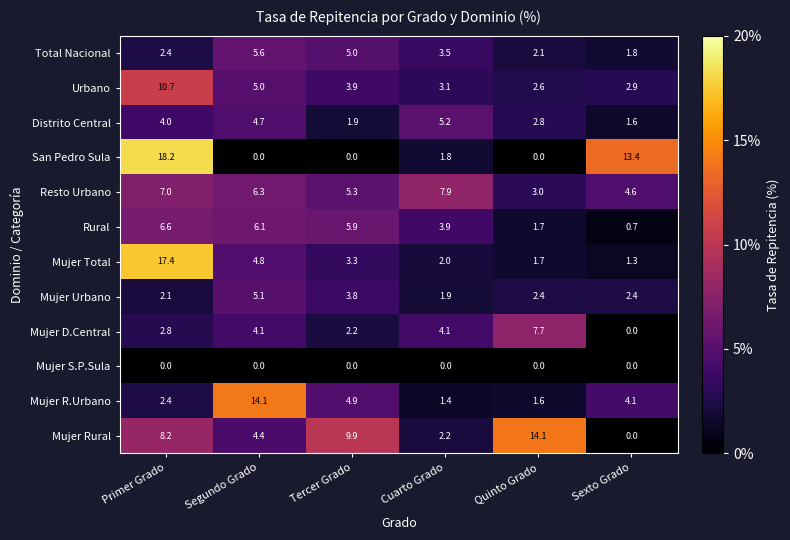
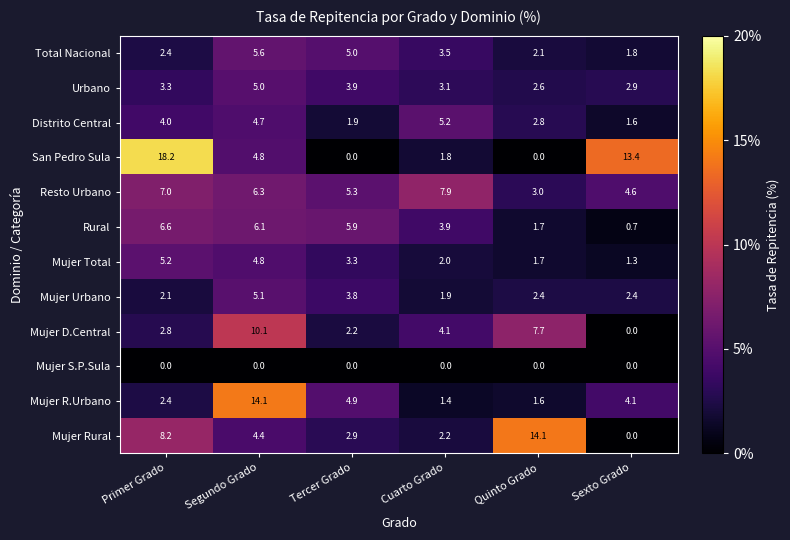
Urbano, Primer Grado: 10.7 -> 3.3
San Pedro Sula, Segundo Grado: 0.0 -> 4.8
Mujer Total, Primer Grado: 17.4 -> 5.2
Mujer D.Central, Segundo Grado: 4.1 -> 10.1
Mujer Rural, Tercer Grado: 9.9 -> 2.9
